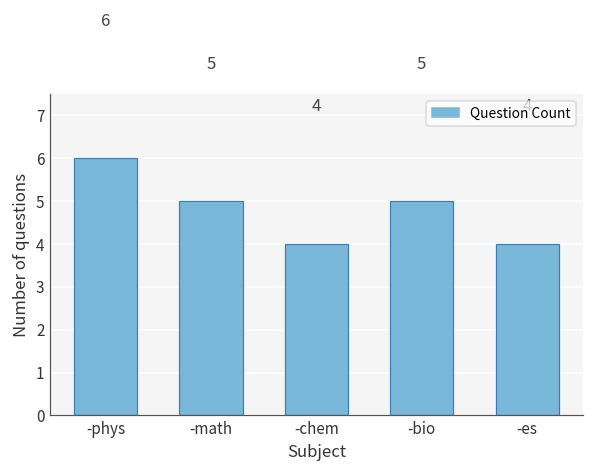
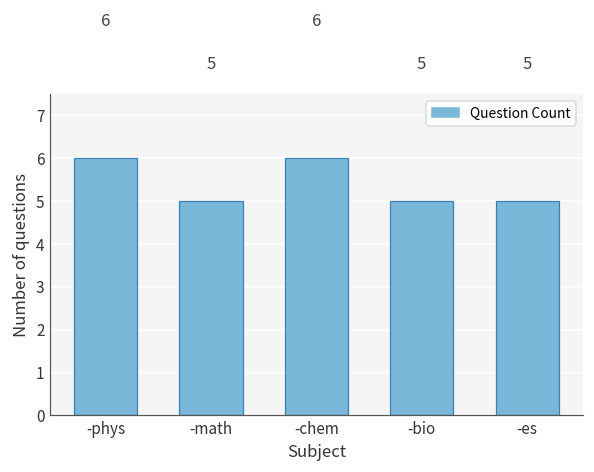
-chem: 4 -> 6
-es: 4 -> 5
